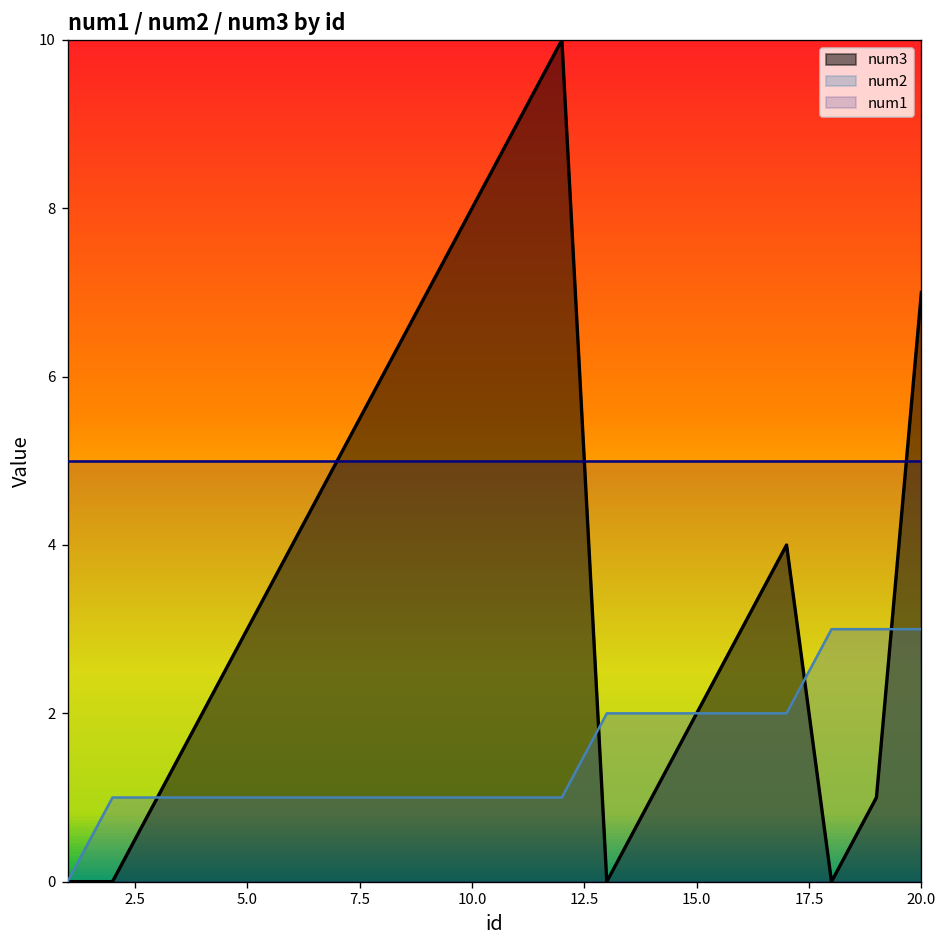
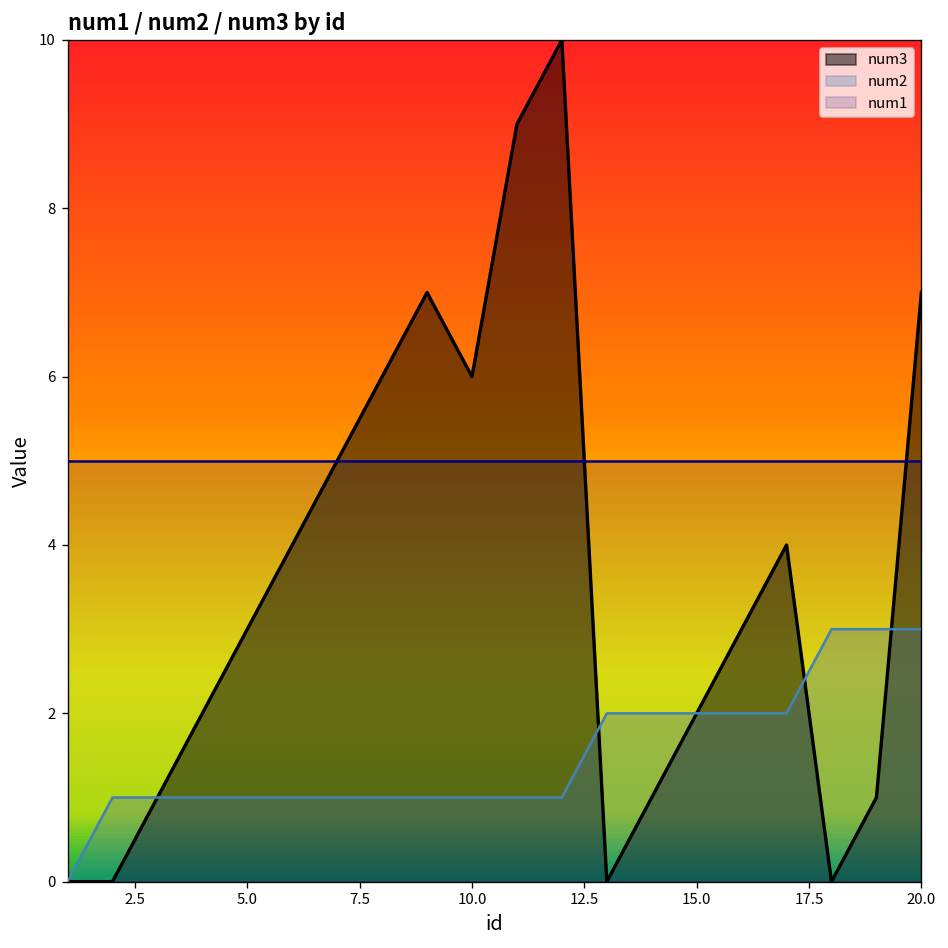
num3, 10.0: 8 -> 6
